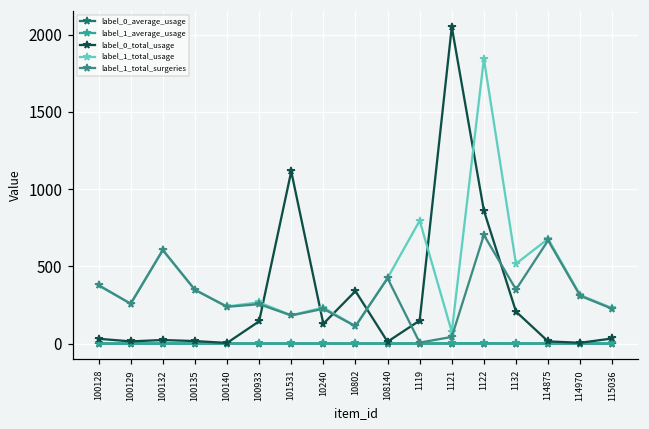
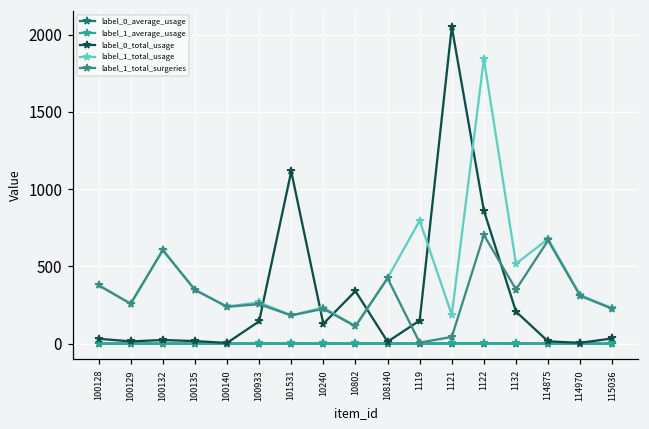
label_1_total_usage, 1121: 80 -> 190
